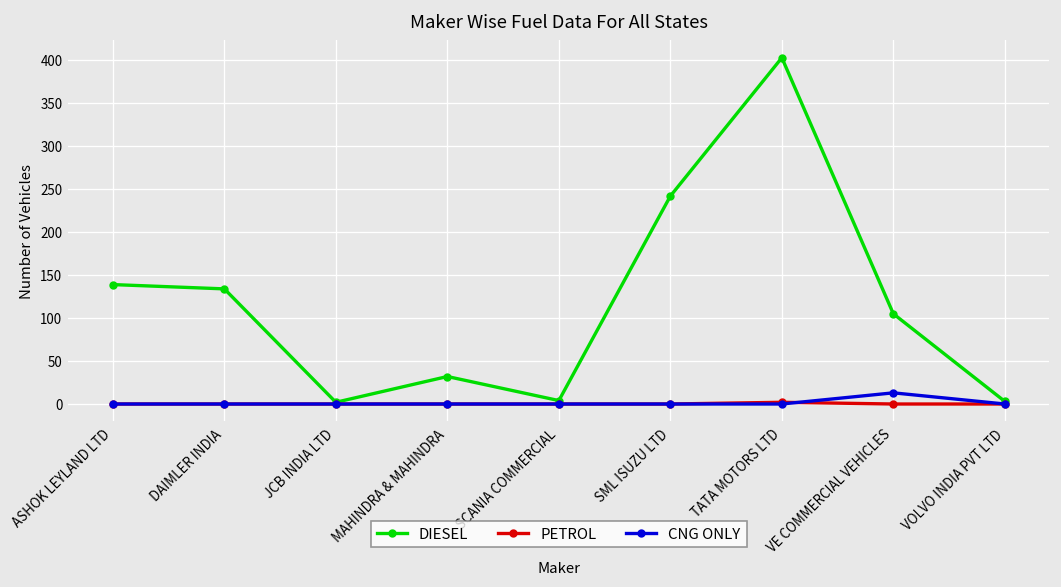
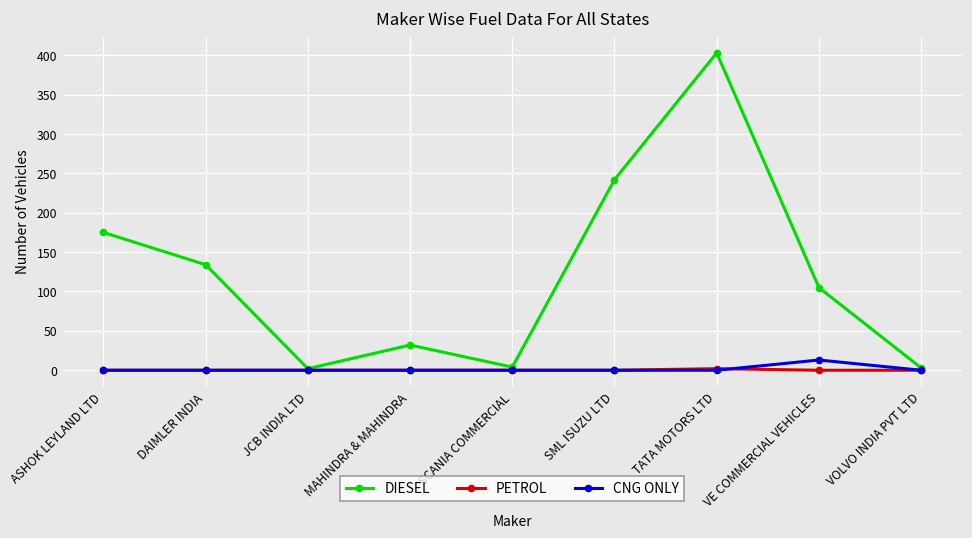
DIESEL, ASHOK LEYLAND LTD: 140 -> 180
